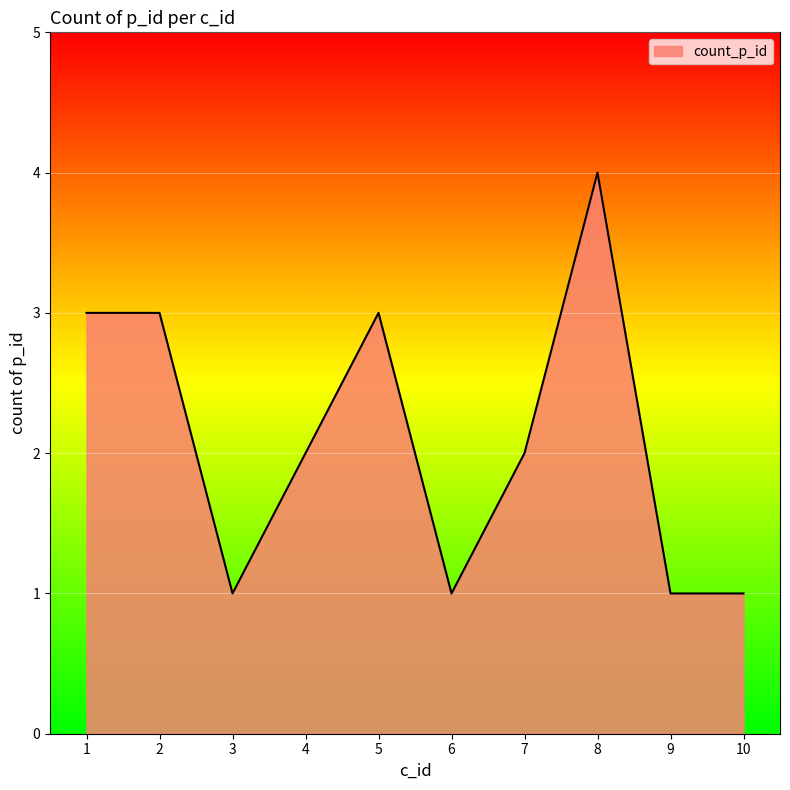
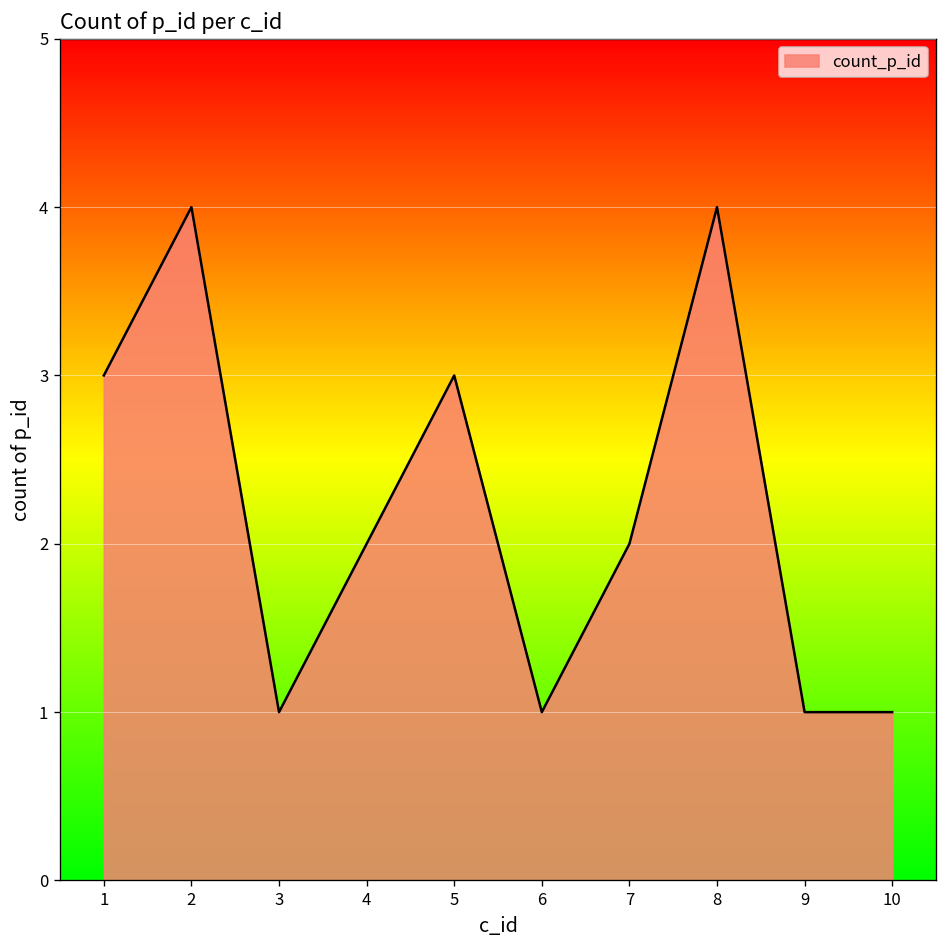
2: 3 -> 4
